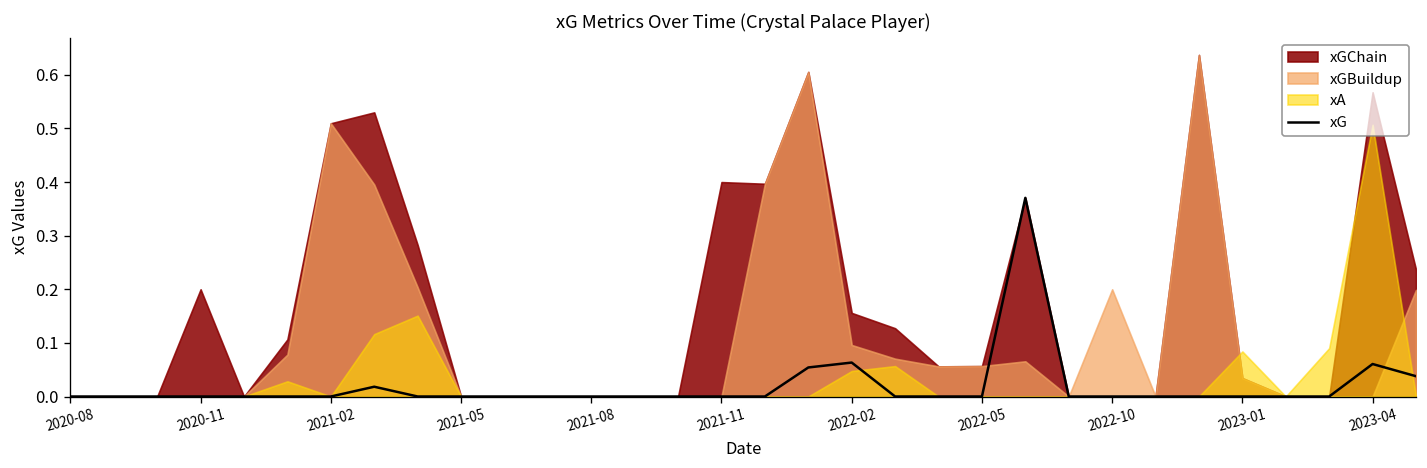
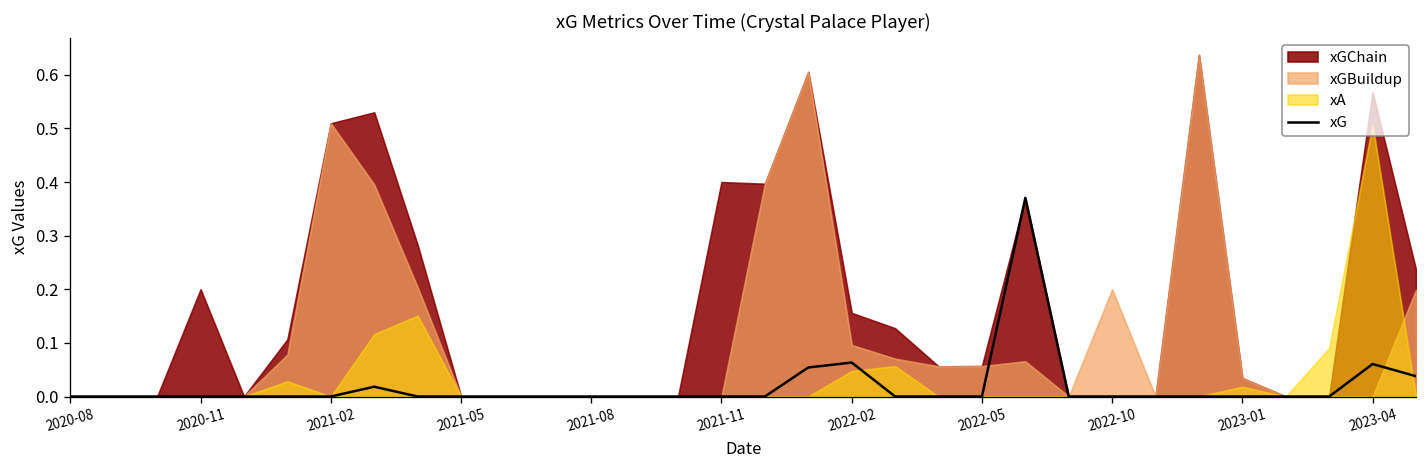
xA, 2023-01: 0.08 -> 0.02
